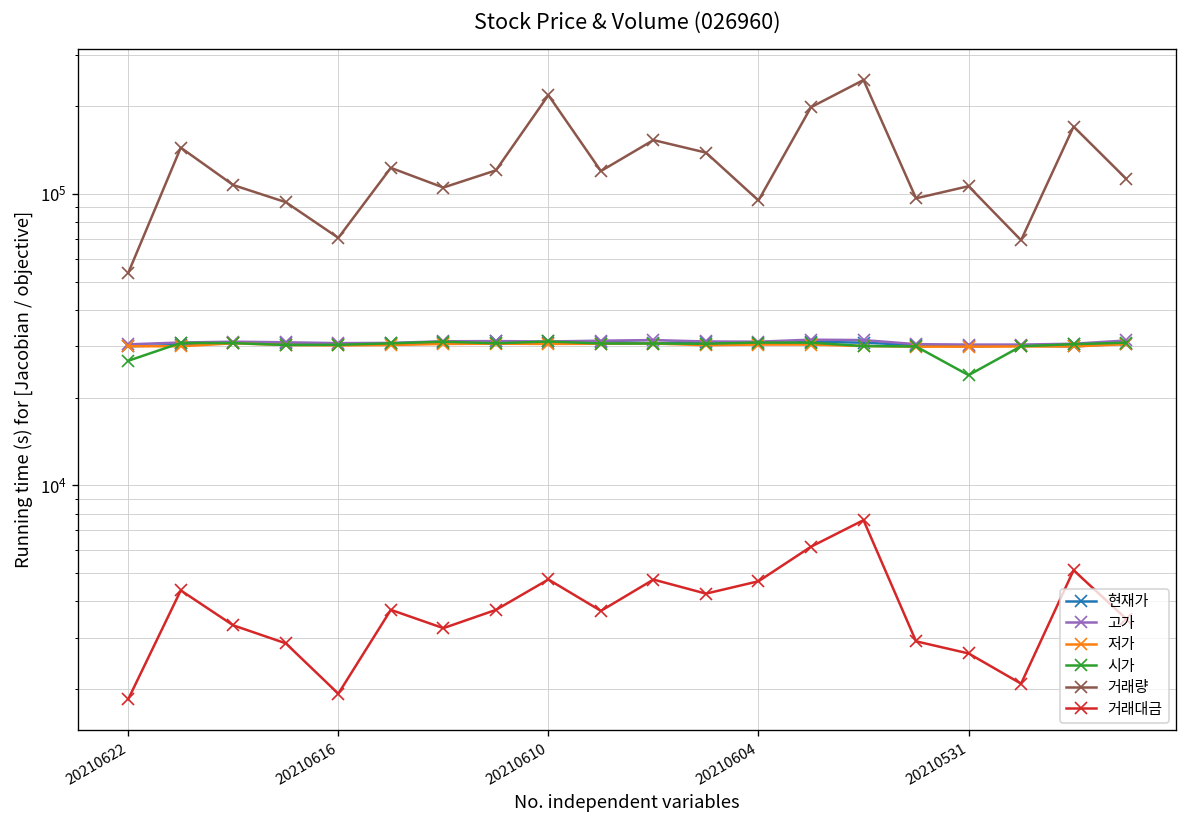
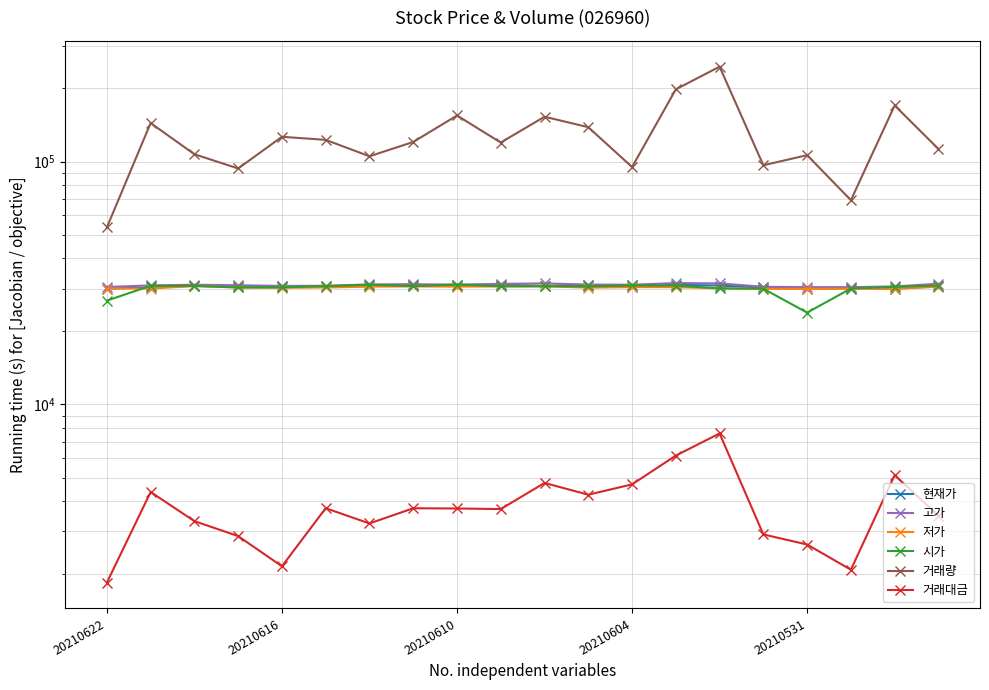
거래량, 20210616: 71000 -> 130000
거래대금, 20210616: 1900 -> 2200
거래량, 20210610: 220000 -> 150000
거래대금, 20210610: 4800 -> 3700
